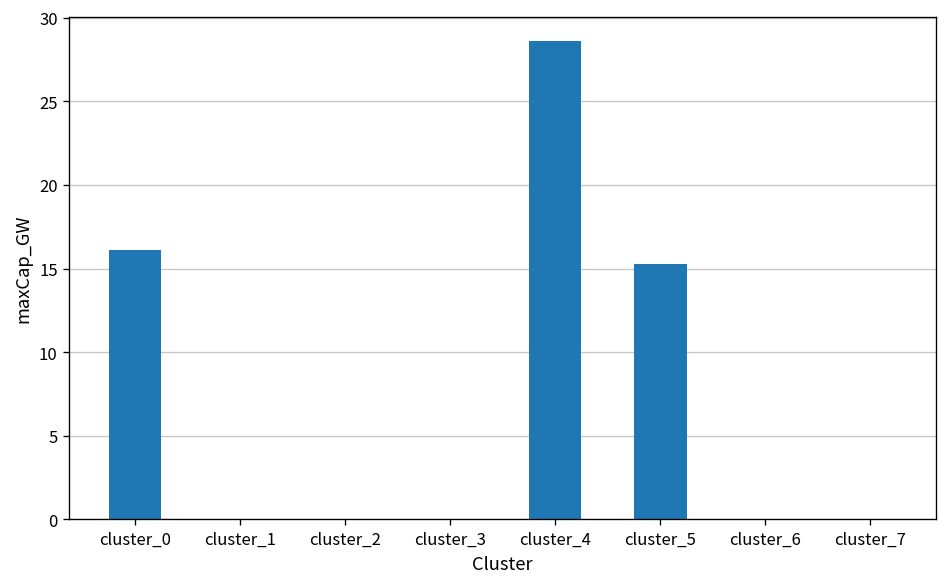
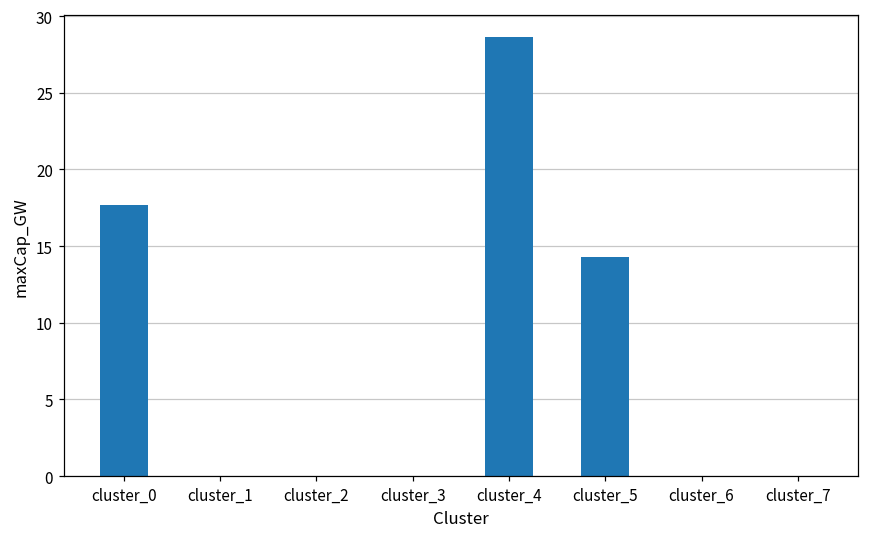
cluster_0: 16.1 -> 17.7
cluster_5: 15.3 -> 14.3
